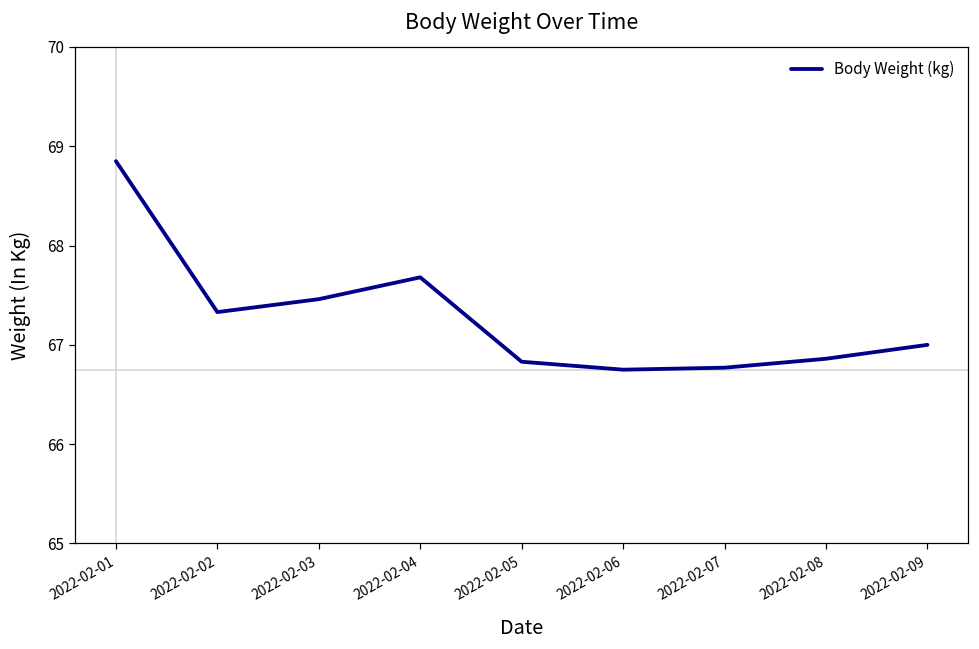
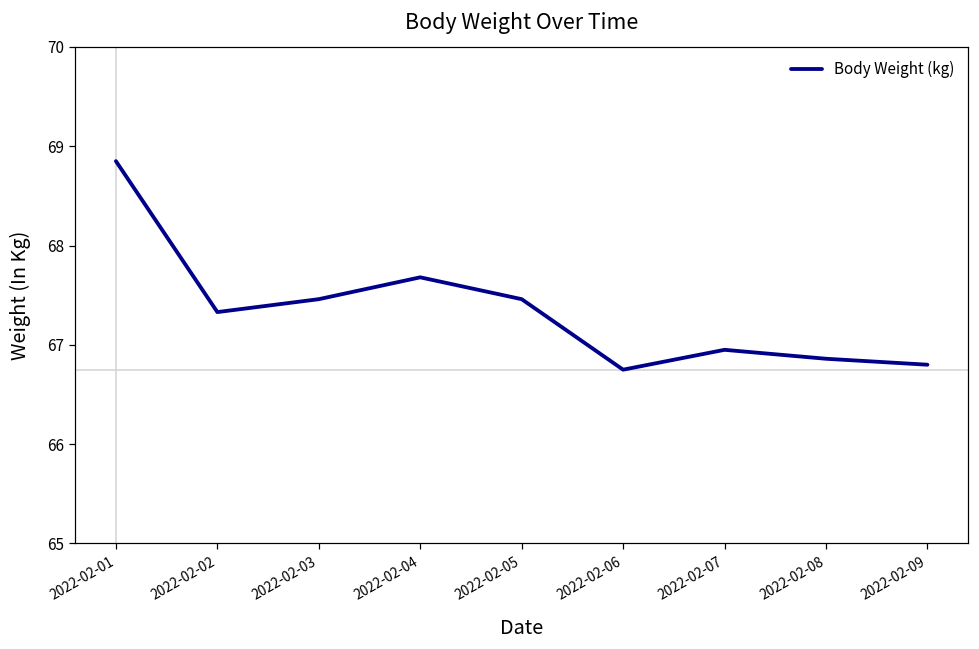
2022-02-05: 66.8 -> 67.5
2022-02-07: 66.8 -> 67.0
2022-02-09: 67.0 -> 66.8
